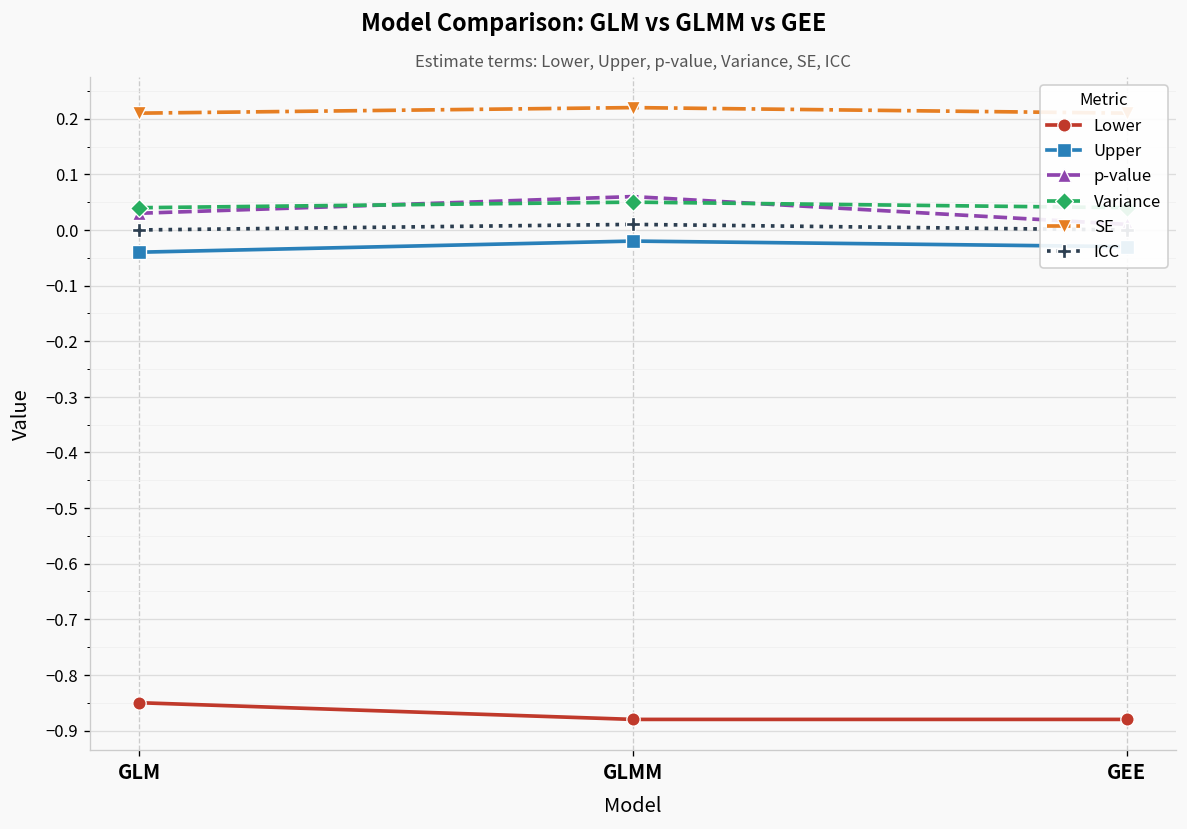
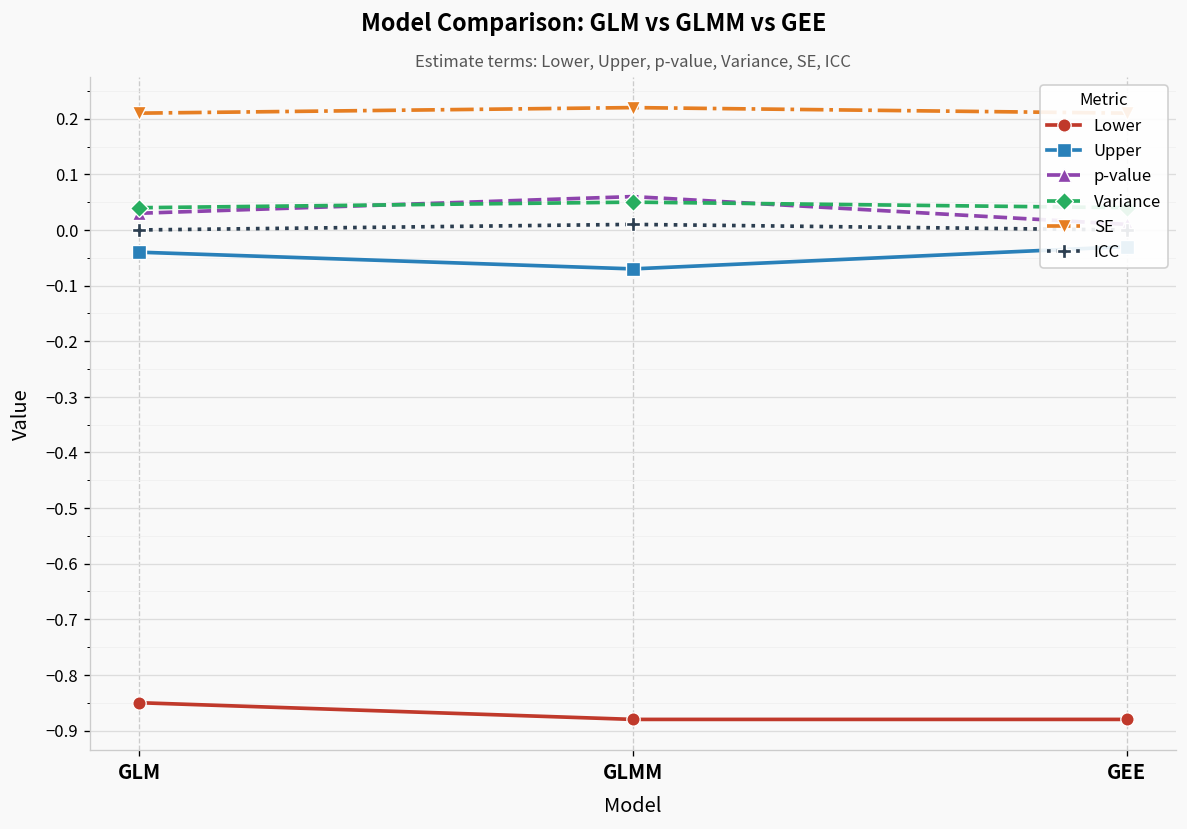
Upper, GLMM: -0.02 -> -0.07
